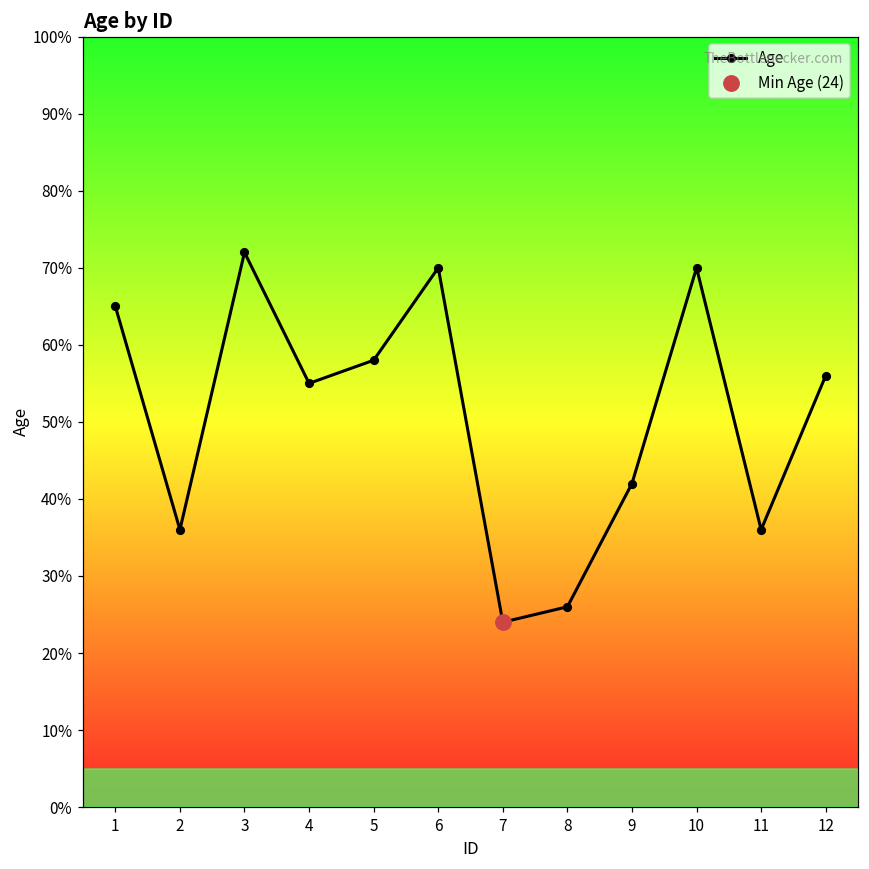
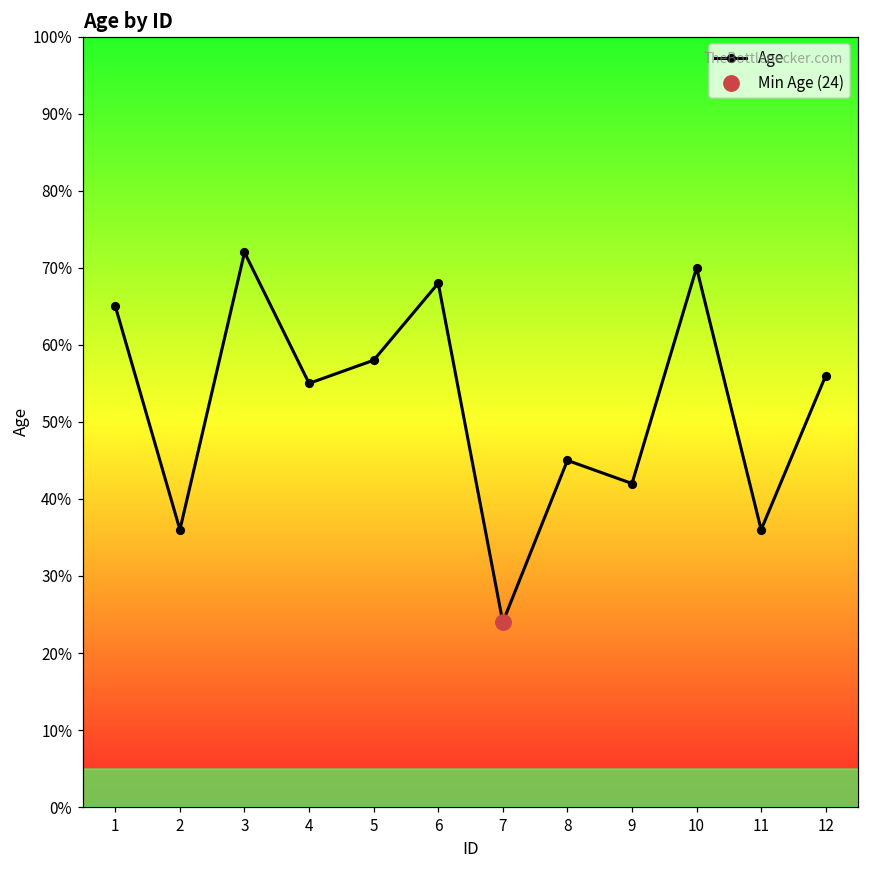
Age, 6: 70% -> 68%
Age, 8: 26% -> 45%
